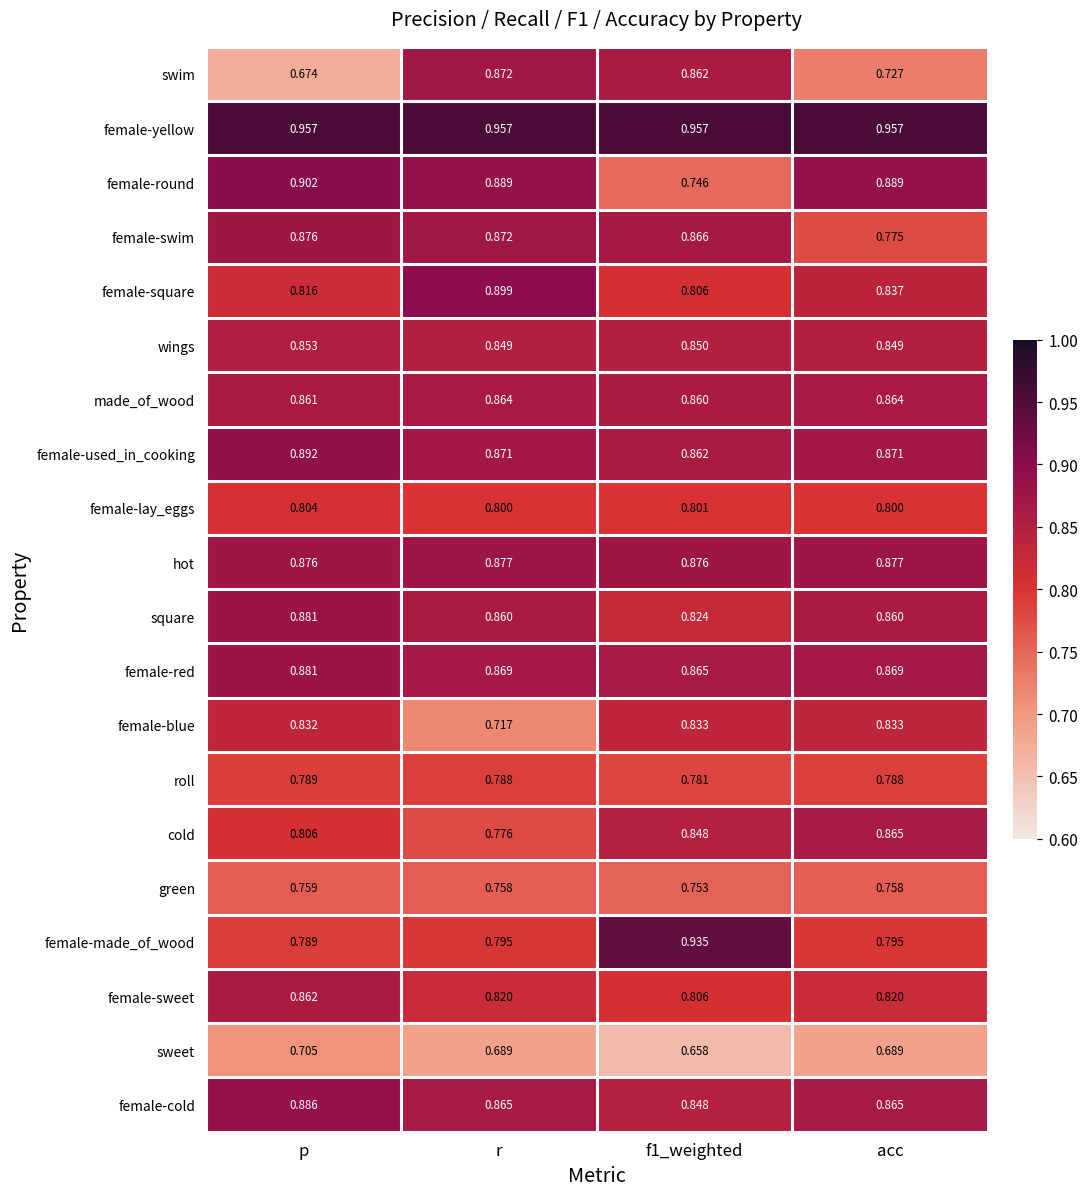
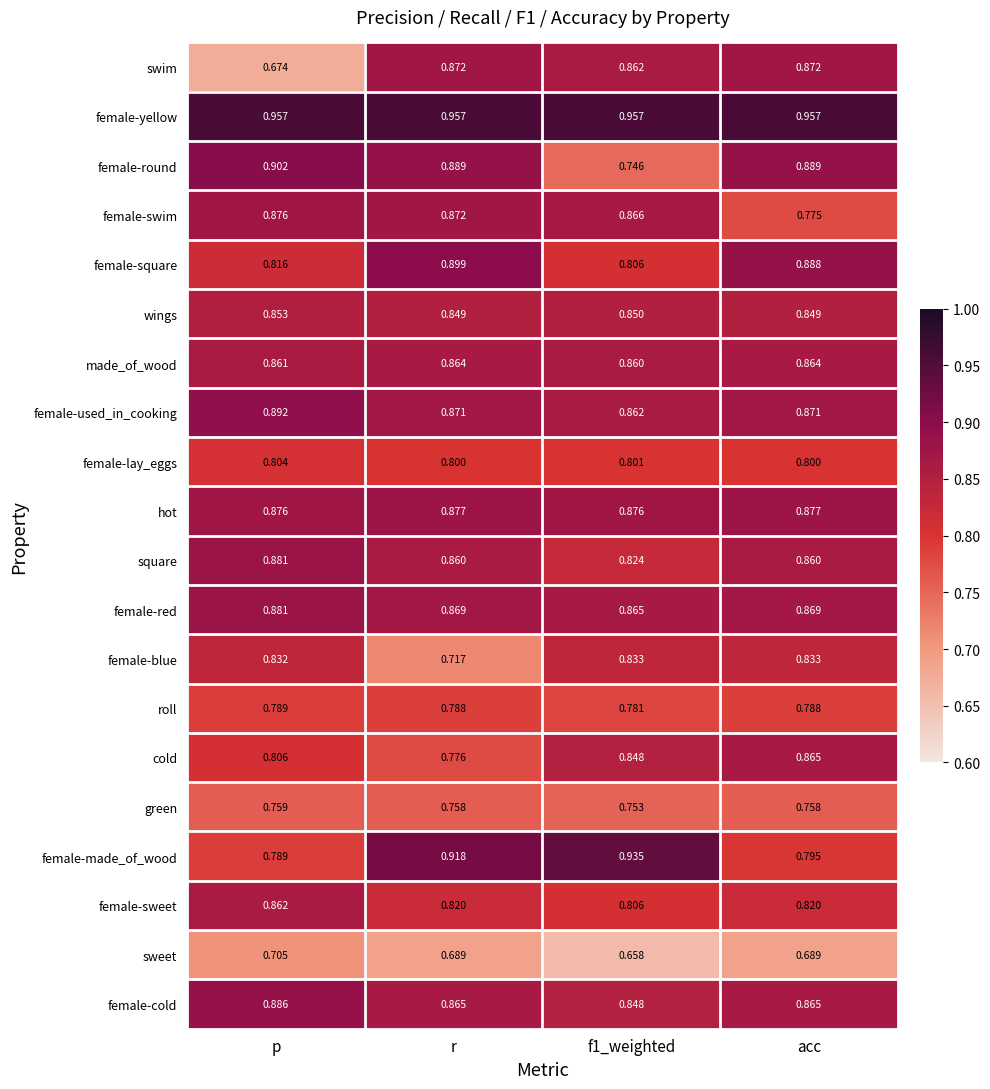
swim, acc: 0.727 -> 0.872
female-square, acc: 0.837 -> 0.888
female-made_of_wood, r: 0.795 -> 0.918
